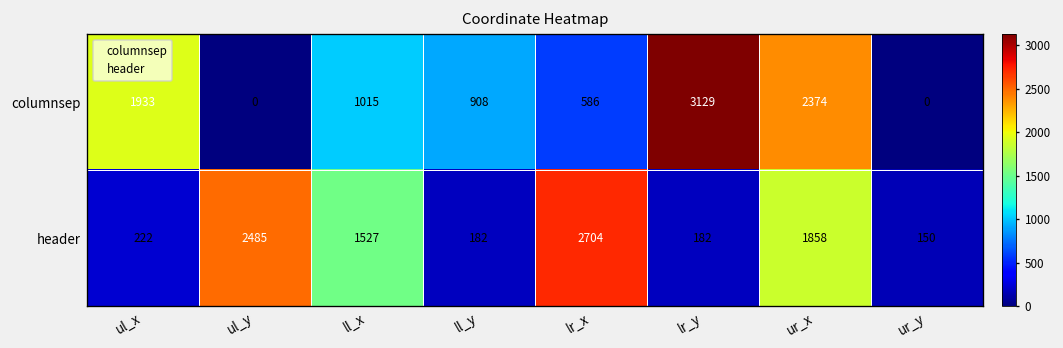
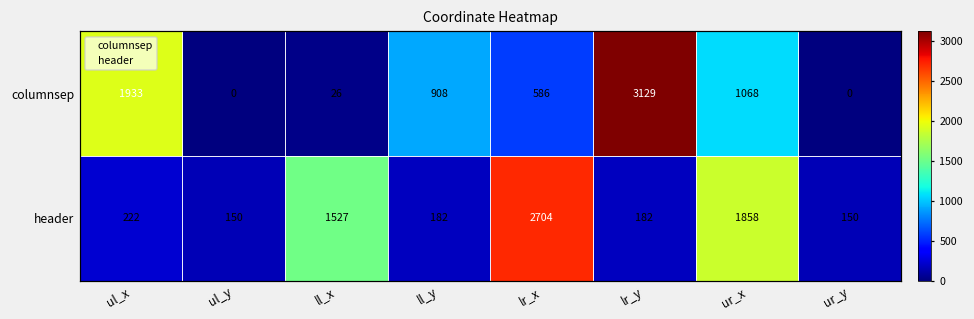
columnsep, ll_x: 1015 -> 26
columnsep, ur_x: 2374 -> 1068
header, ul_y: 2485 -> 150
